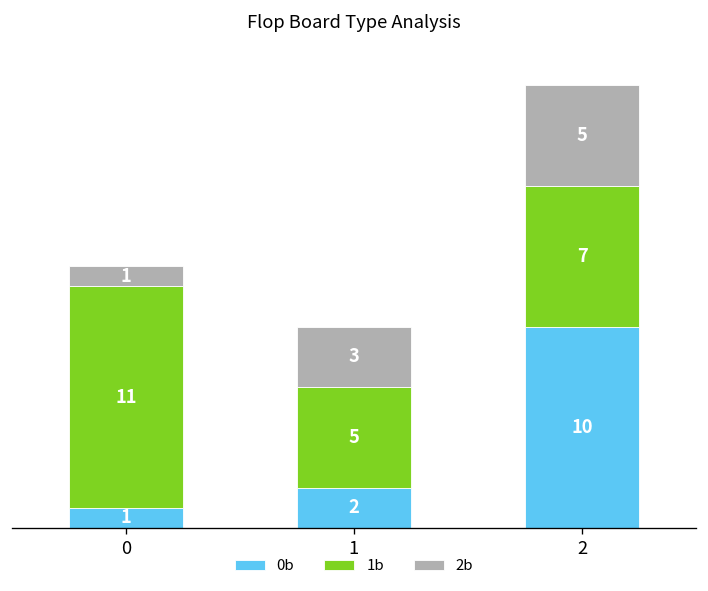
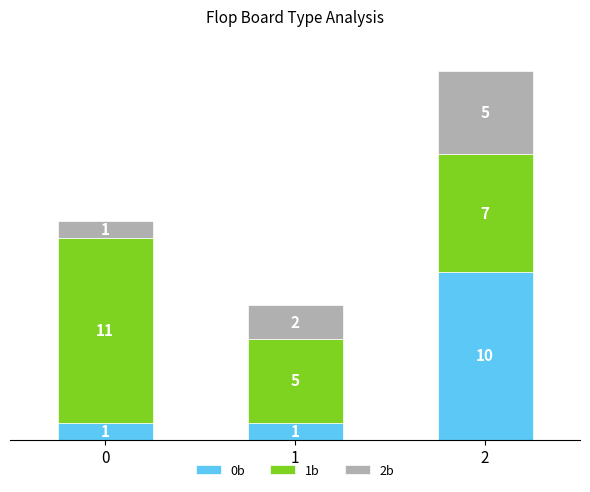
0b, 1: 2 -> 1
2b, 1: 3 -> 2
